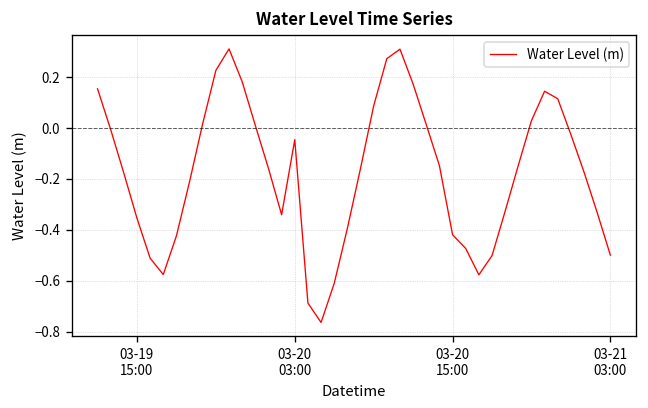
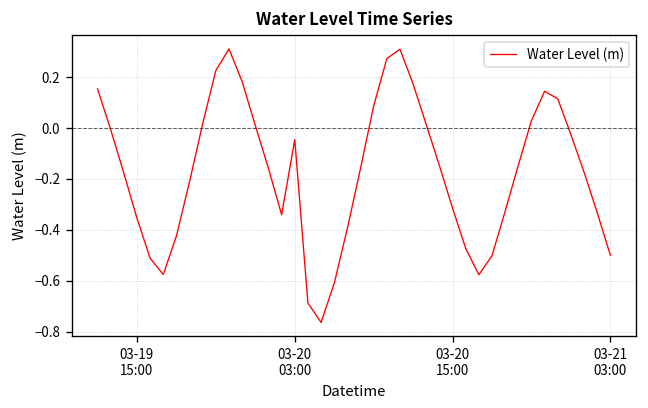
03-20 15:00: -0.42 -> -0.31
